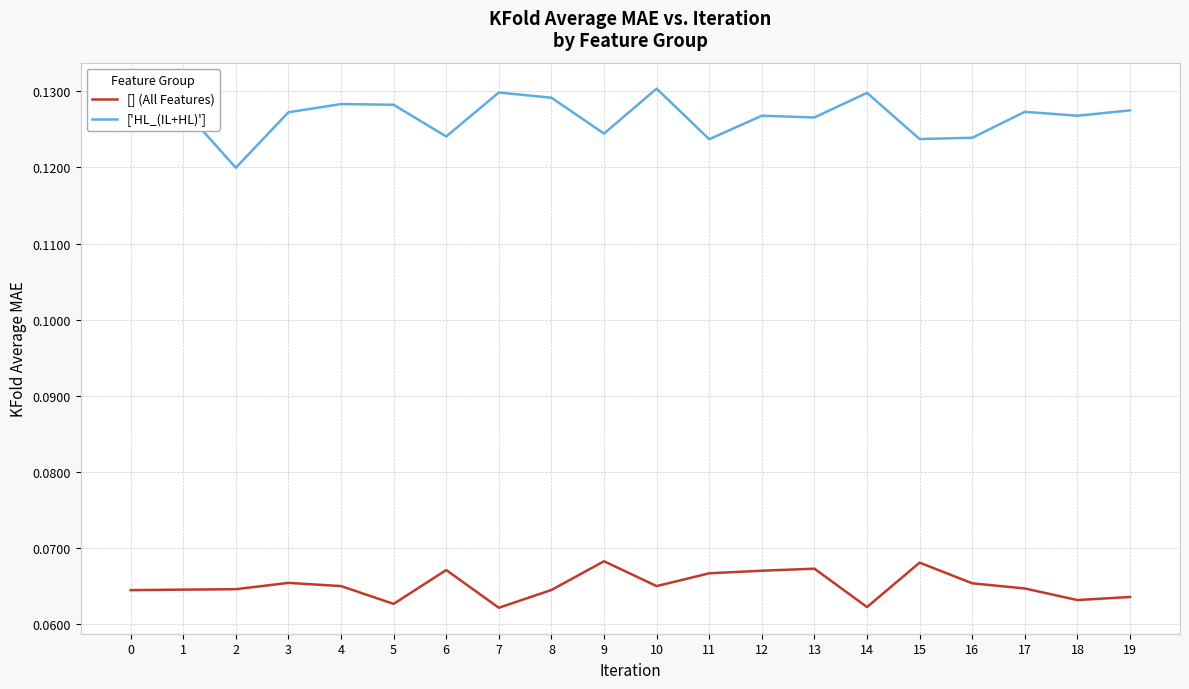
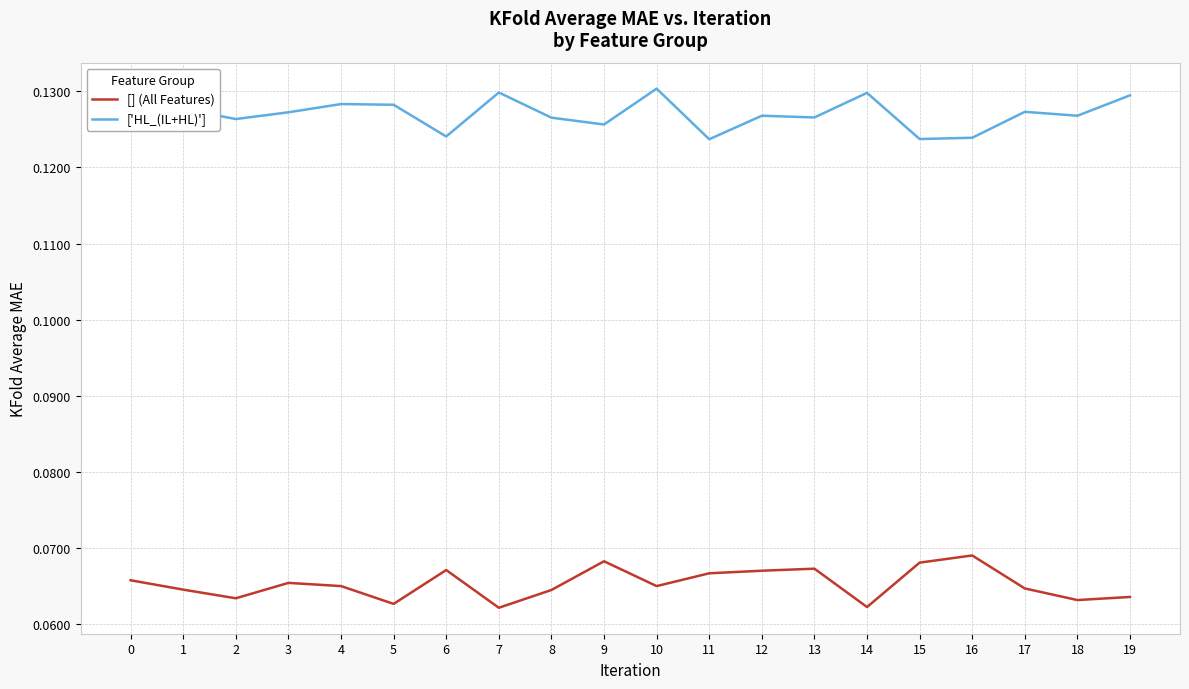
[] (All Features), 0: 0.064 -> 0.066
[] (All Features), 2: 0.065 -> 0.063
['HL_(IL+HL)'], 2: 0.120 -> 0.126
['HL_(IL+HL)'], 8: 0.129 -> 0.127
['HL_(IL+HL)'], 9: 0.124 -> 0.126
[] (All Features), 16: 0.065 -> 0.069
['HL_(IL+HL)'], 19: 0.127 -> 0.129
